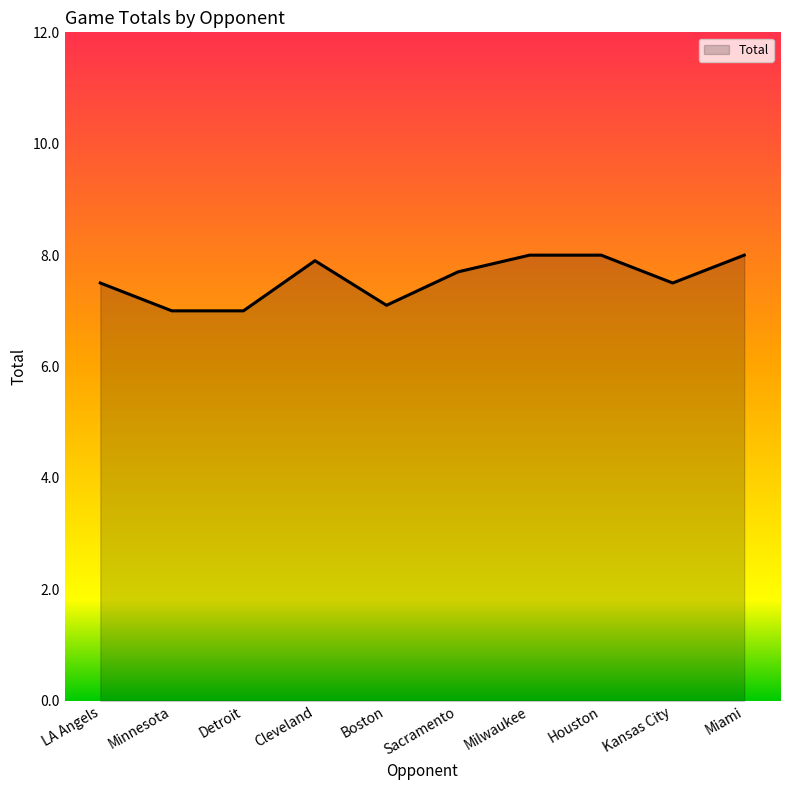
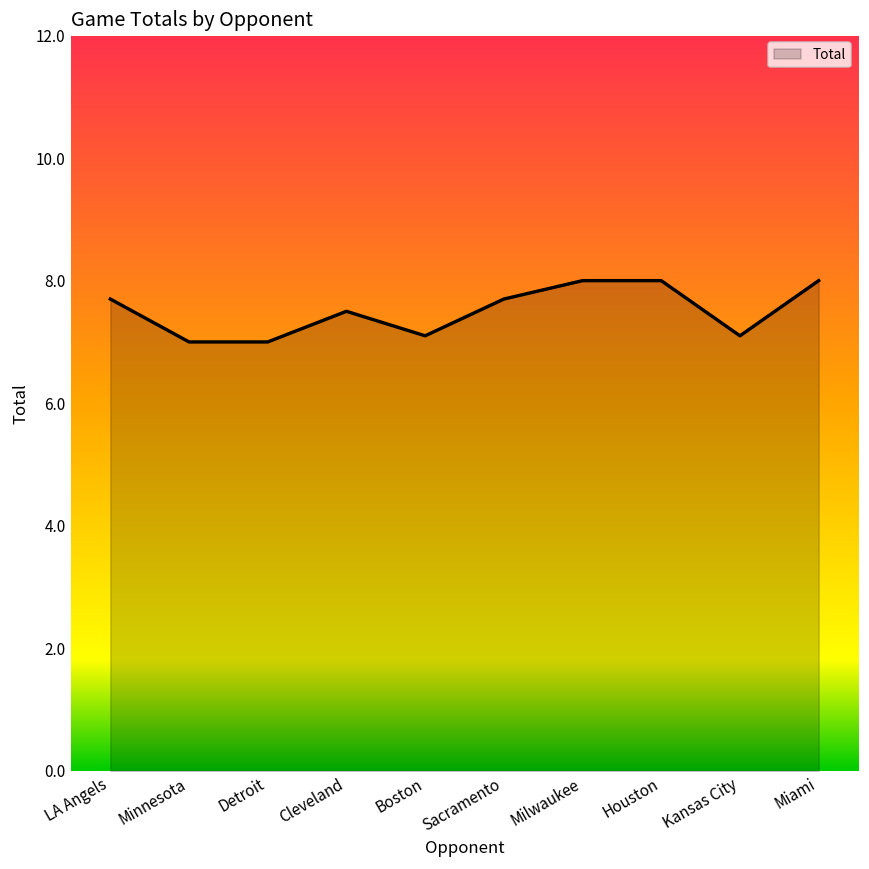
LA Angels: 7.5 -> 7.7
Cleveland: 7.9 -> 7.5
Kansas City: 7.5 -> 7.1
